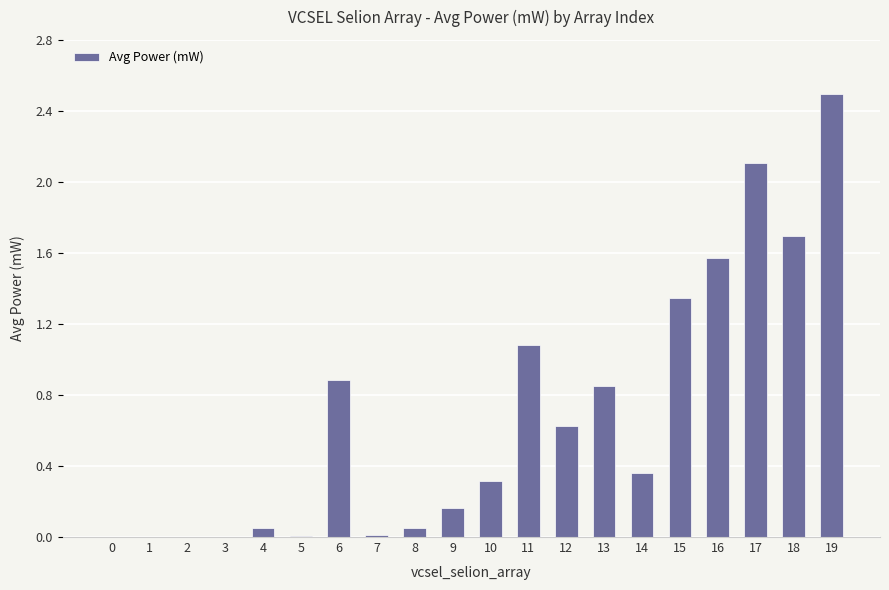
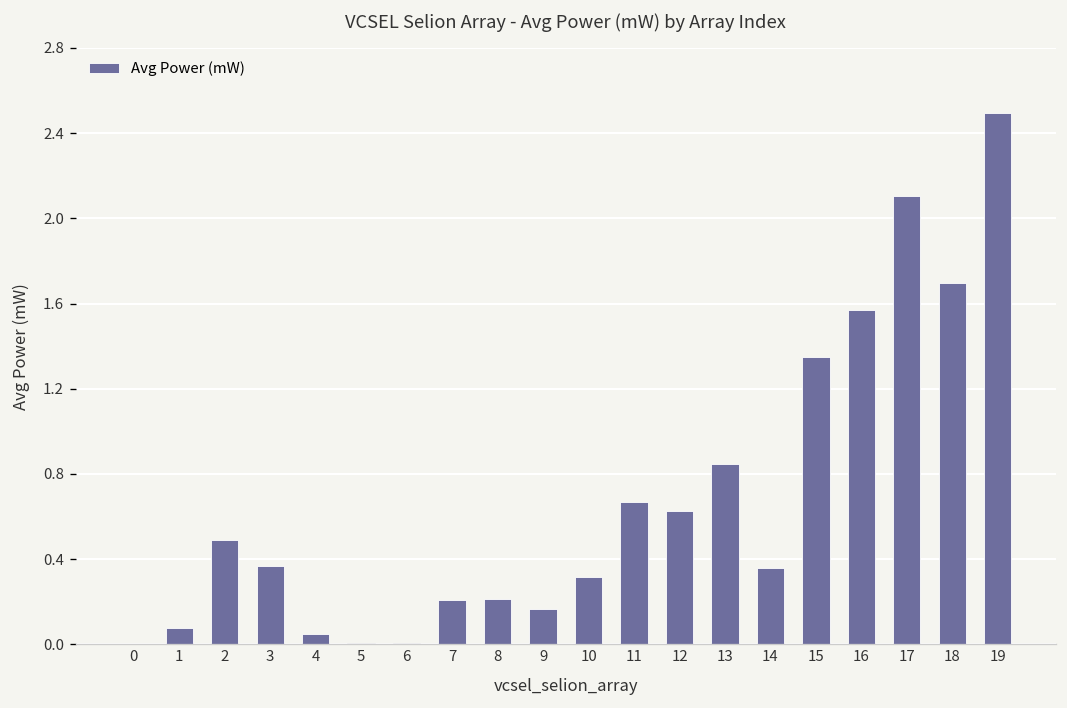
1: 0.00 -> 0.08
2: 0.00 -> 0.49
3: 0.00 -> 0.37
6: 0.88 -> 0.01
7: 0.01 -> 0.21
8: 0.05 -> 0.21
11: 1.08 -> 0.67
